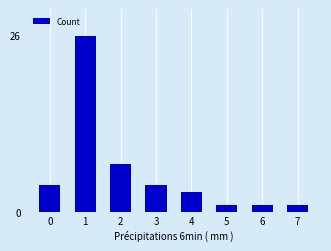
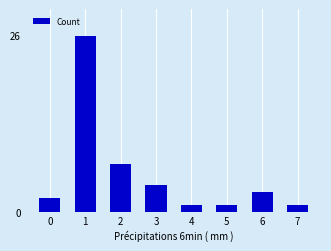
0: 4 -> 2
4: 3 -> 1
6: 1 -> 3
